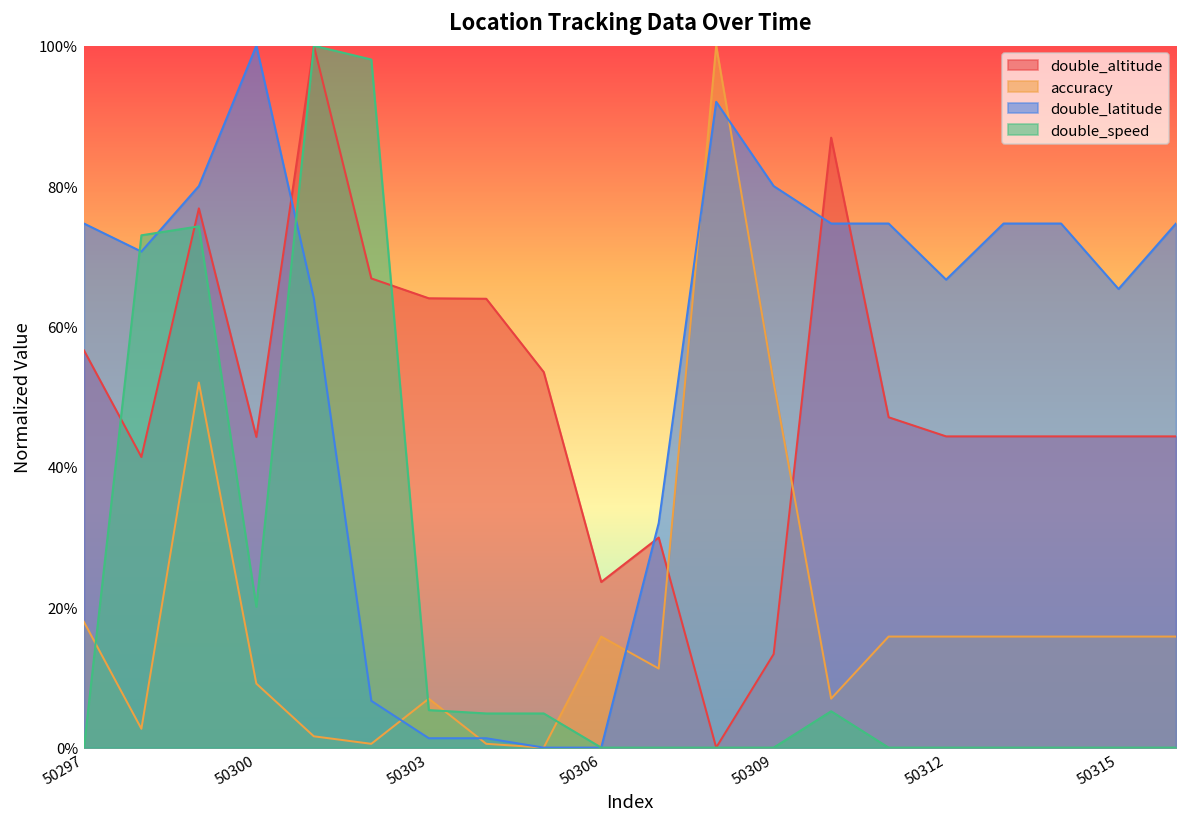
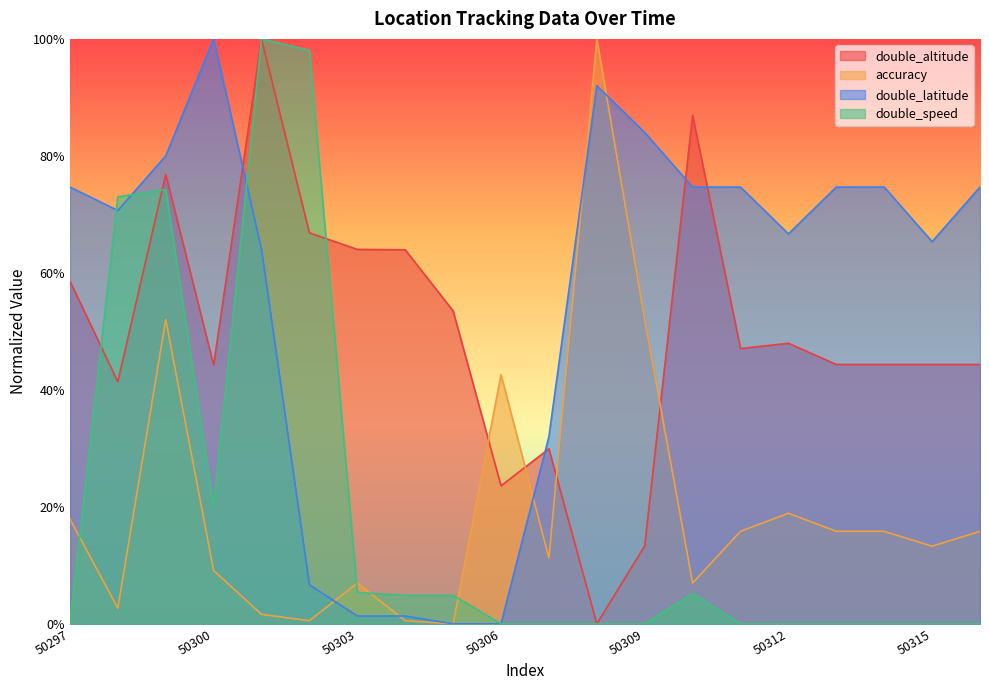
double_altitude, 50297: 57% -> 59%
accuracy, 50306: 16% -> 43%
double_latitude, 50309: 80% -> 84%
double_altitude, 50312: 44% -> 48%
accuracy, 50312: 16% -> 19%
accuracy, 50315: 16% -> 13%
